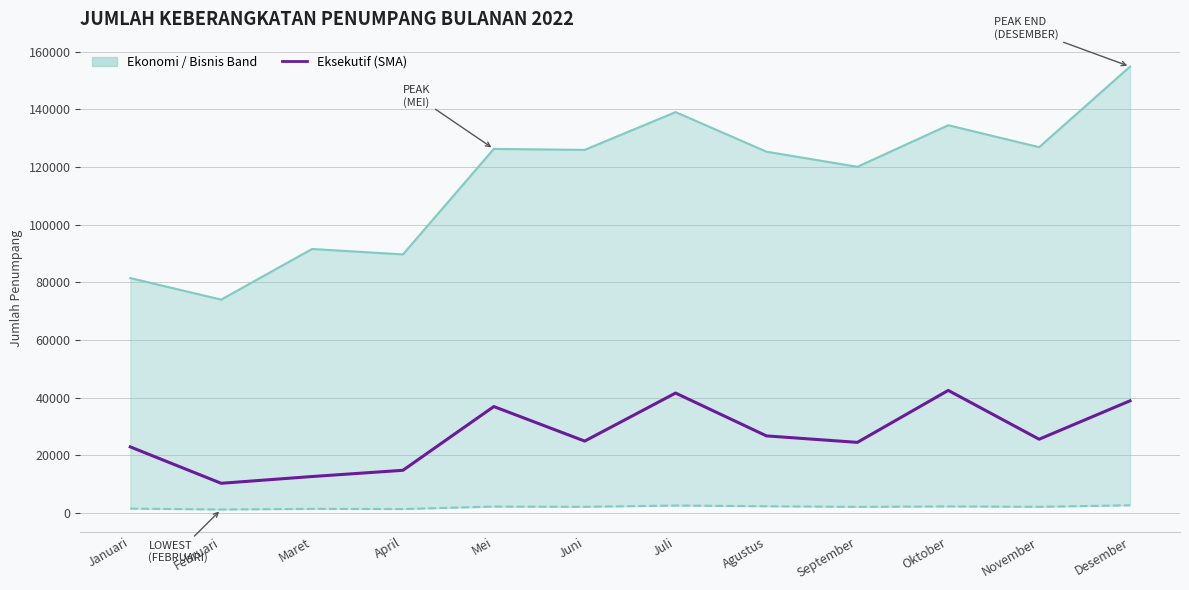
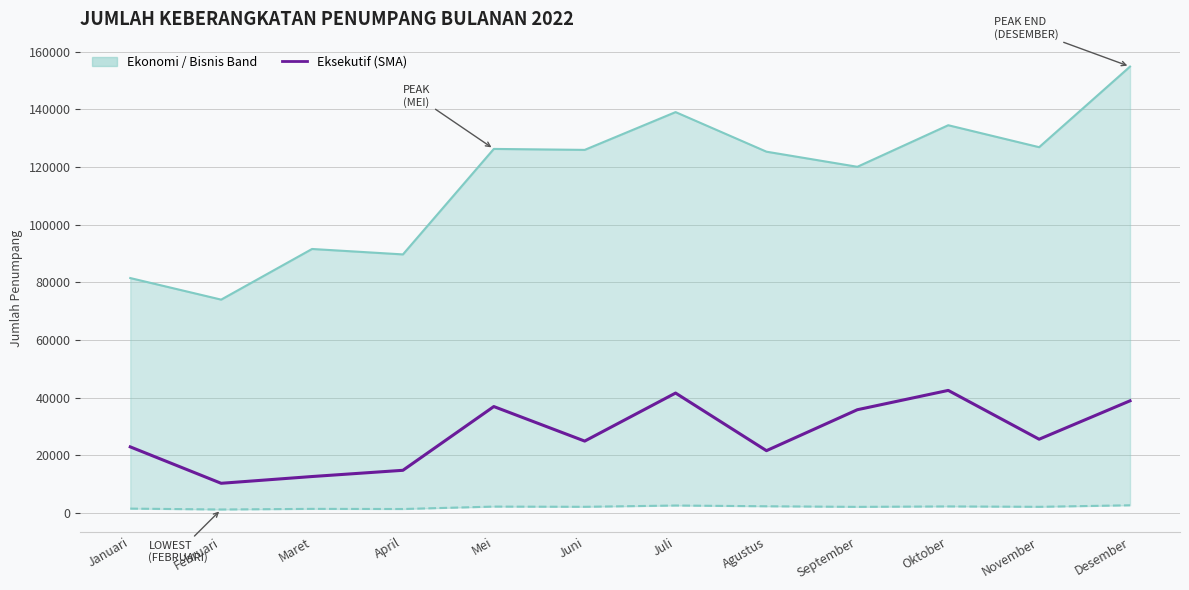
Eksekutif (SMA), Agustus: 27000 -> 22000
Eksekutif (SMA), September: 24000 -> 36000
